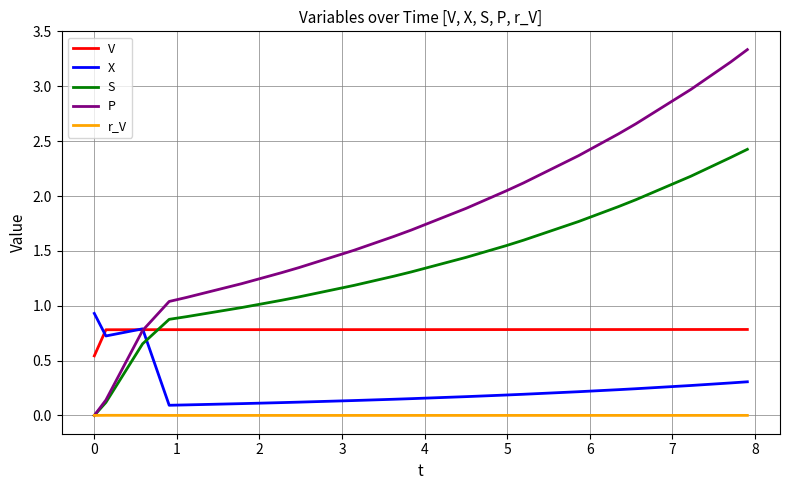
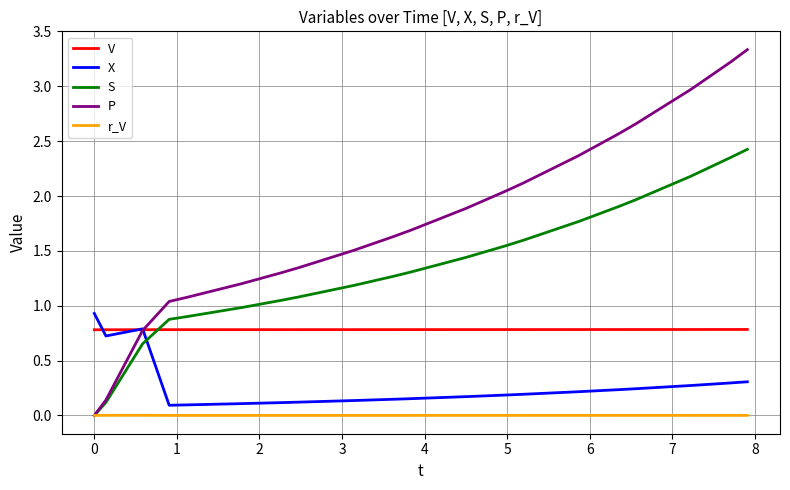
V, 0: 0.54 -> 0.78
